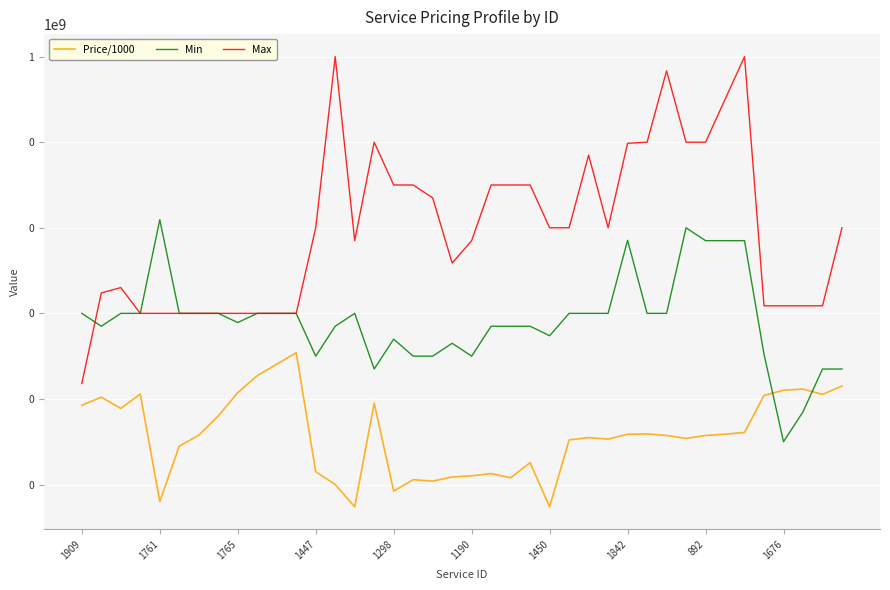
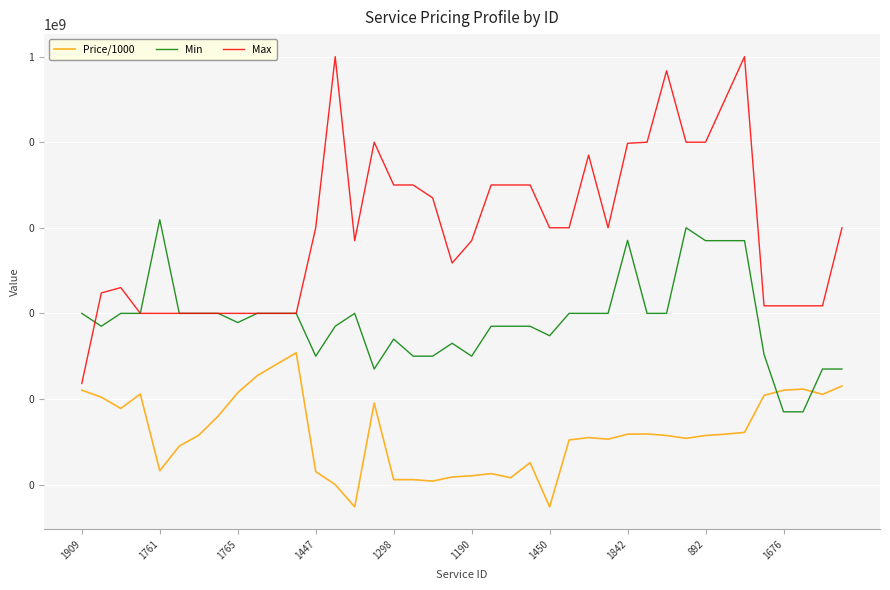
Price/1000, 1909: 7 -> 16
Price/1000, 1761: 0.04 -> 0.2
Price/1000, 1298: 0.07 -> 0.13
Min, 1676: 1 -> 5
